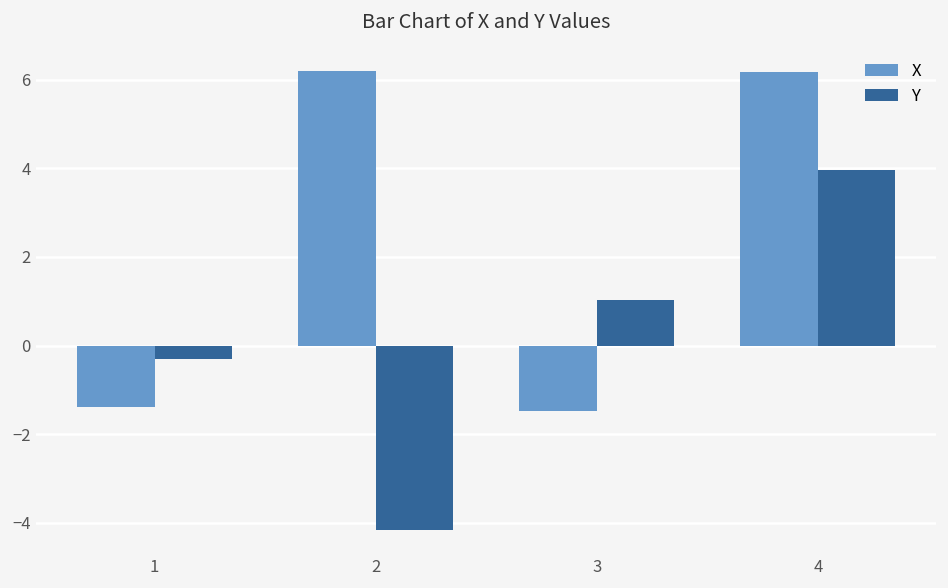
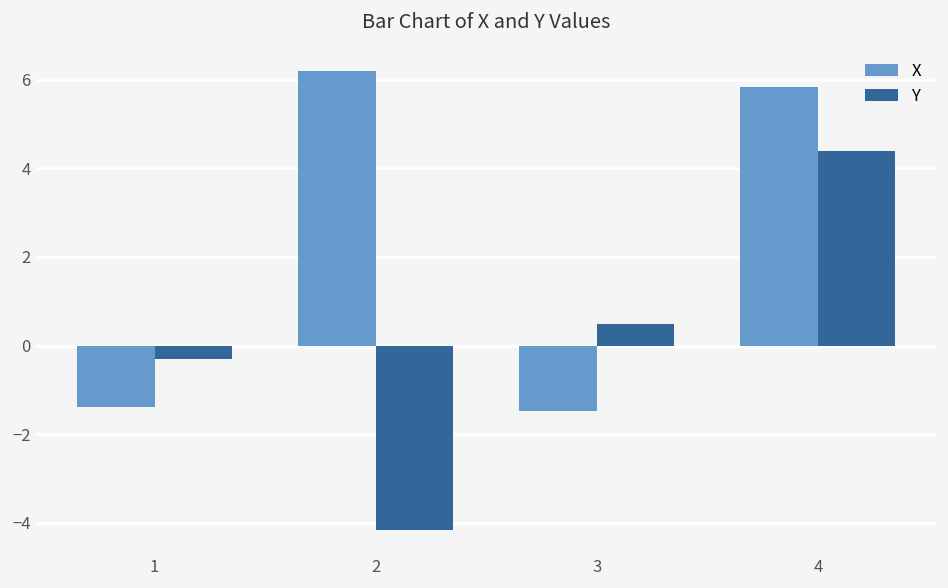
Y, 3: 1.0 -> 0.5
X, 4: 6.2 -> 5.8
Y, 4: 4.0 -> 4.4
